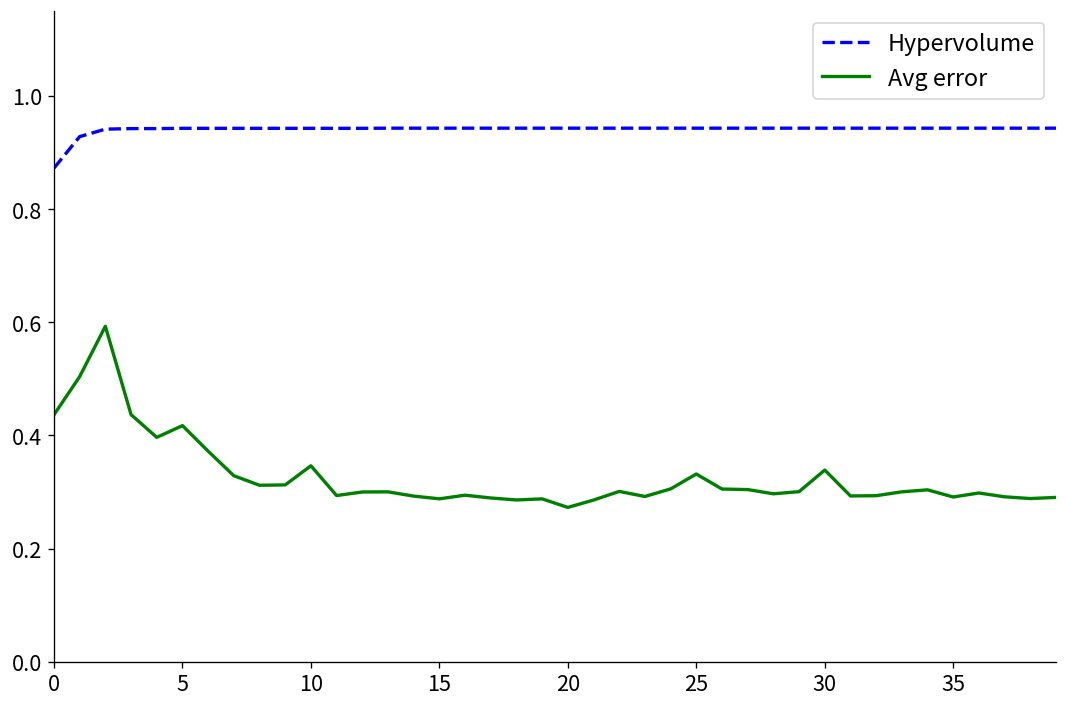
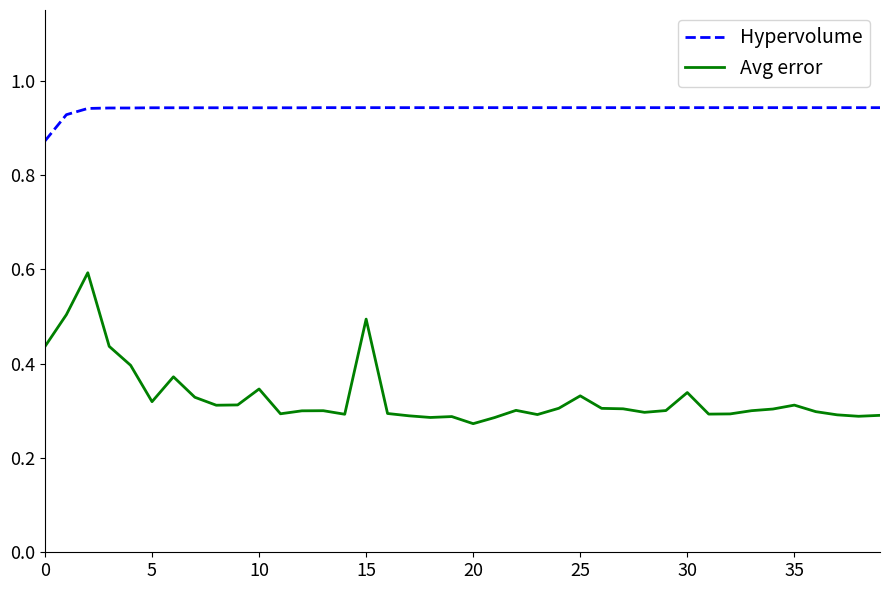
Avg error, 5: 0.42 -> 0.32
Avg error, 15: 0.29 -> 0.49
Avg error, 35: 0.29 -> 0.31
